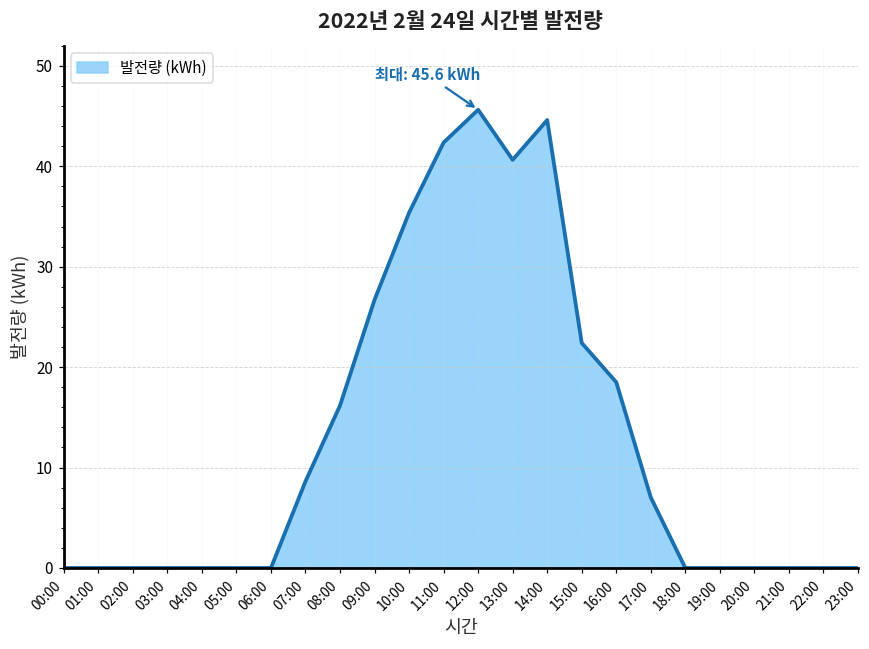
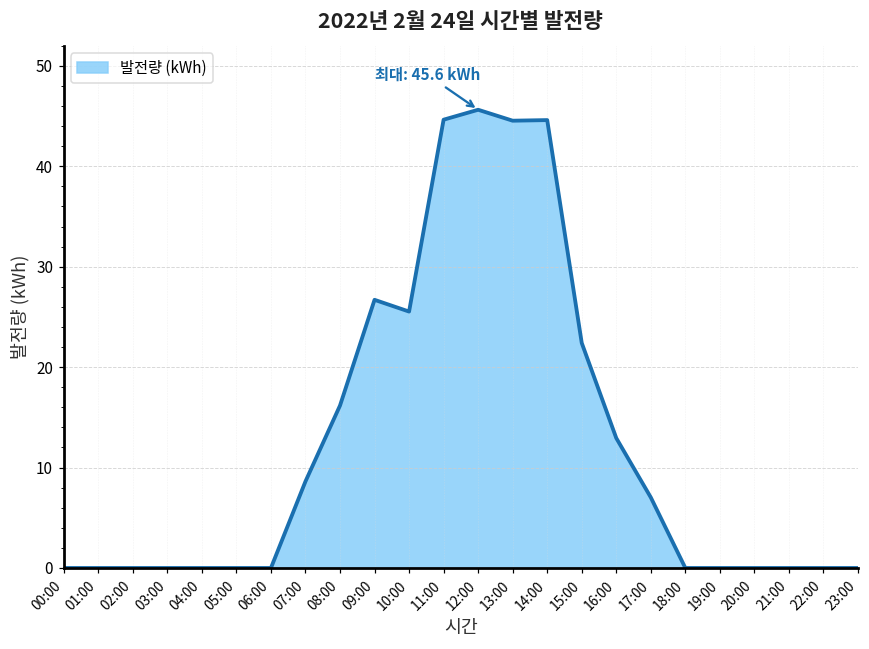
10:00: 35 -> 26
11:00: 42 -> 45
13:00: 41 -> 45
16:00: 18 -> 13
